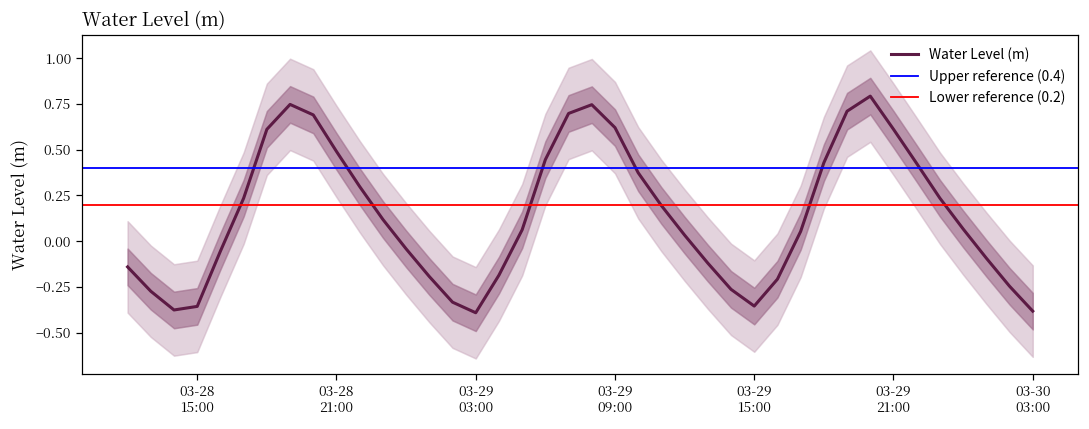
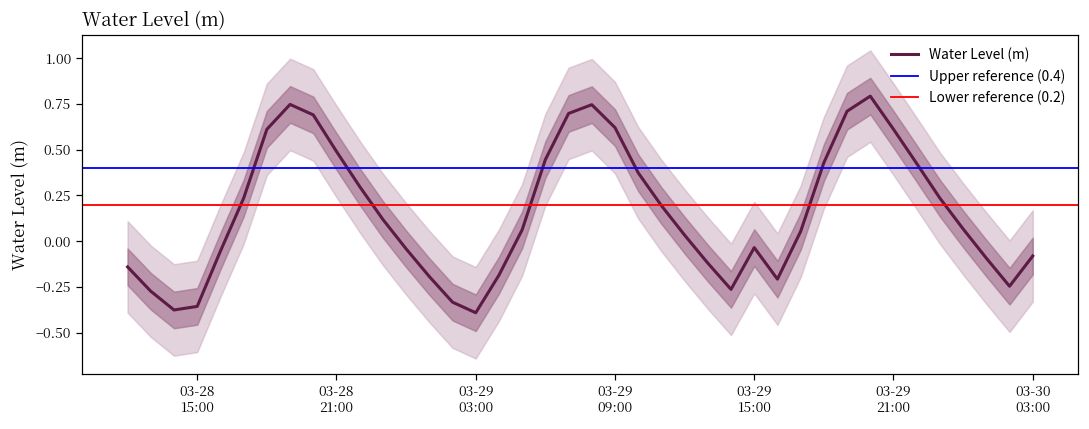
Water Level (m), 03-29 15:00: -0.36 -> -0.04
Water Level (m), 03-30 03:00: -0.38 -> -0.08
